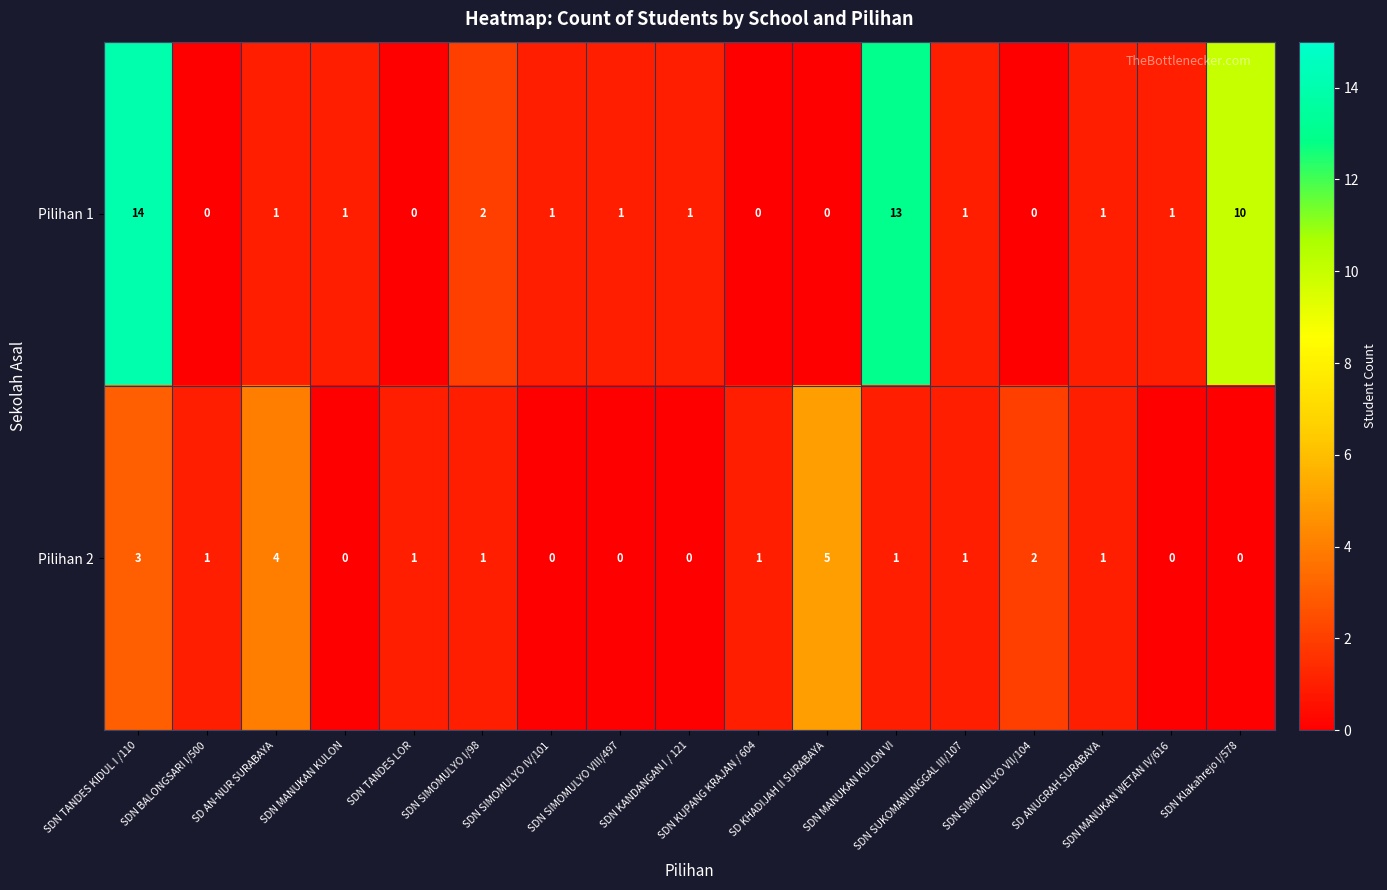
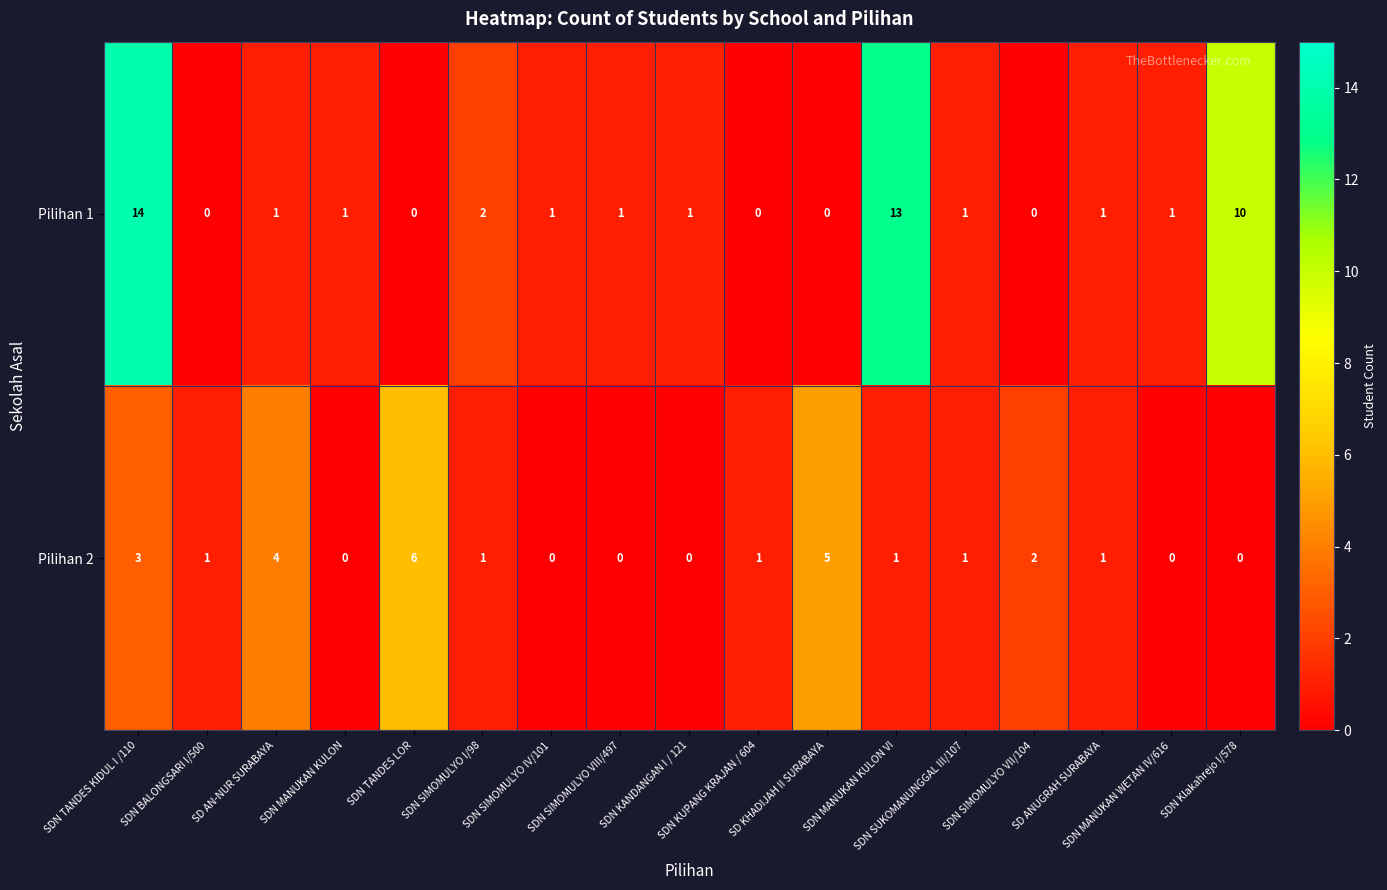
Pilihan 2, SDN TANDES LOR: 1 -> 6
